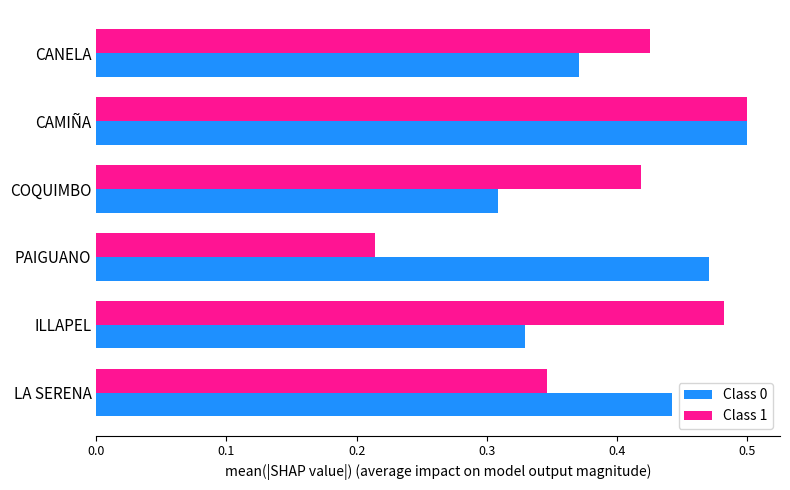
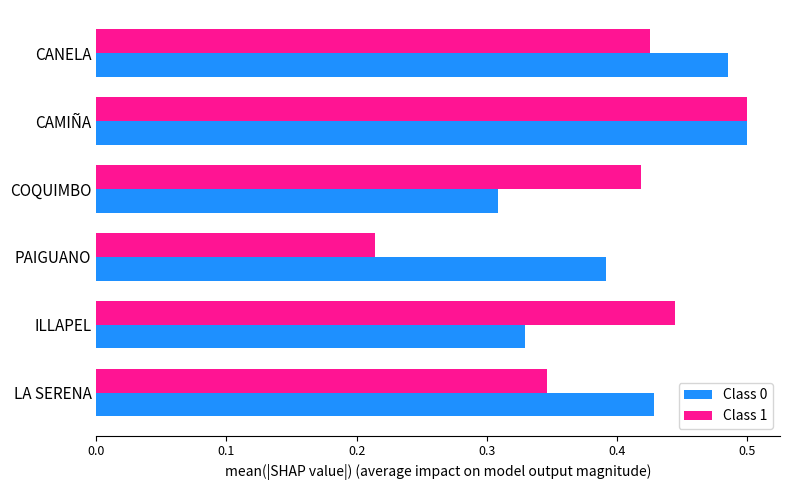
Class 0, CANELA: 0.371 -> 0.485
Class 0, PAIGUANO: 0.471 -> 0.392
Class 1, ILLAPEL: 0.482 -> 0.444
Class 0, LA SERENA: 0.442 -> 0.429
